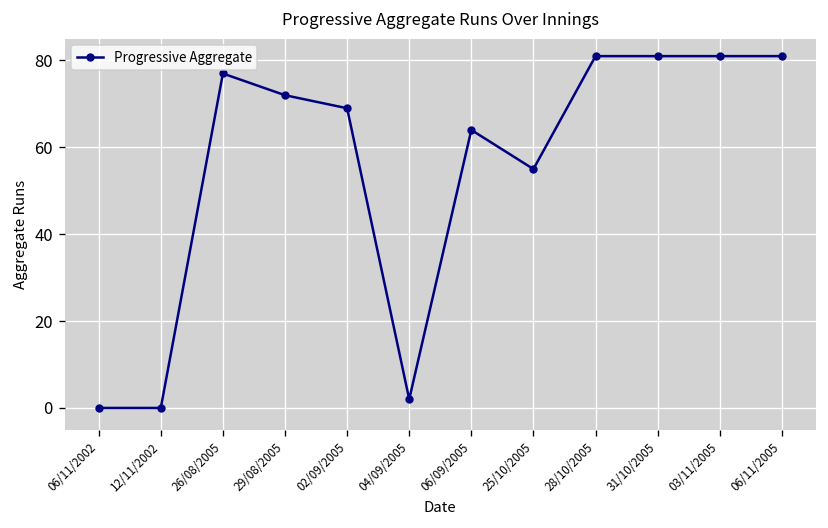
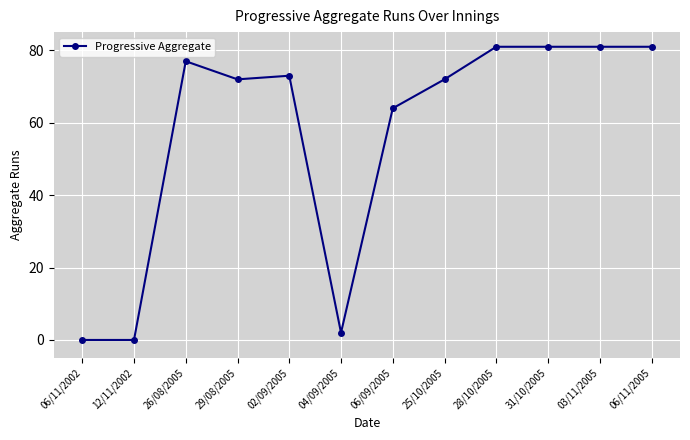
02/09/2005: 69 -> 73
25/10/2005: 55 -> 72
